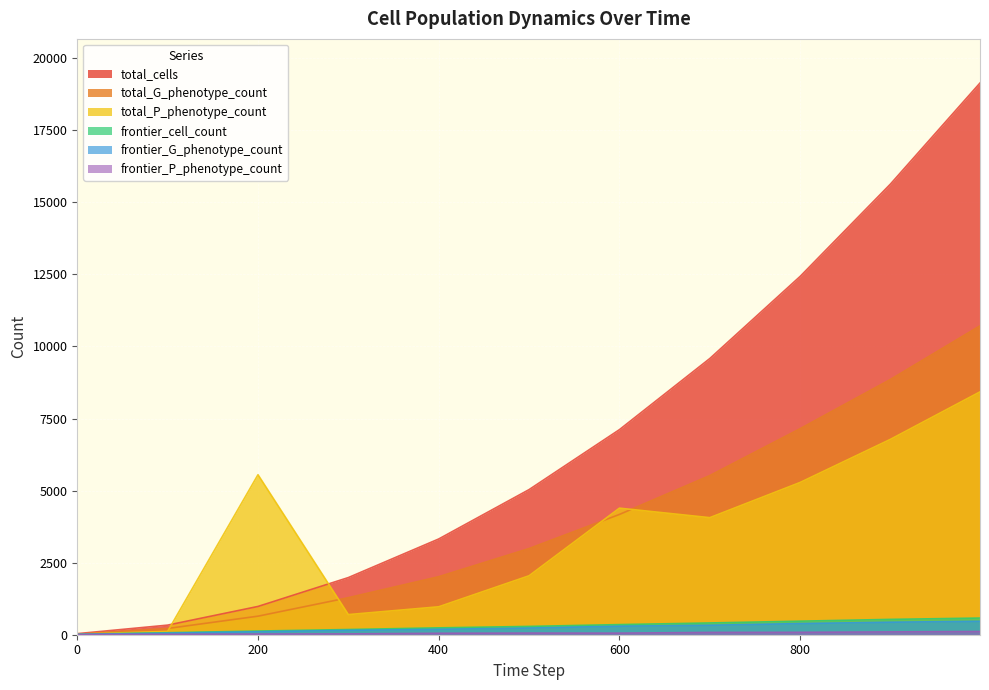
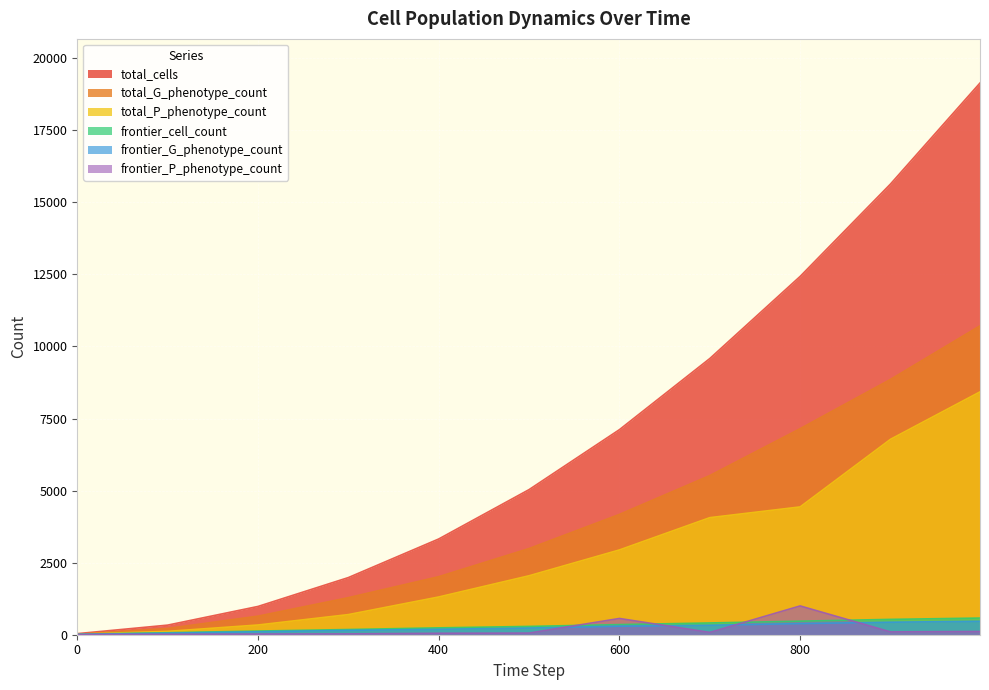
total_P_phenotype_count, 200: 5600 -> 300
total_P_phenotype_count, 400: 1000 -> 1300
total_P_phenotype_count, 600: 4400 -> 2900
frontier_P_phenotype_count, 600: 100 -> 600
total_P_phenotype_count, 800: 5300 -> 4400
frontier_P_phenotype_count, 800: 100 -> 1000
